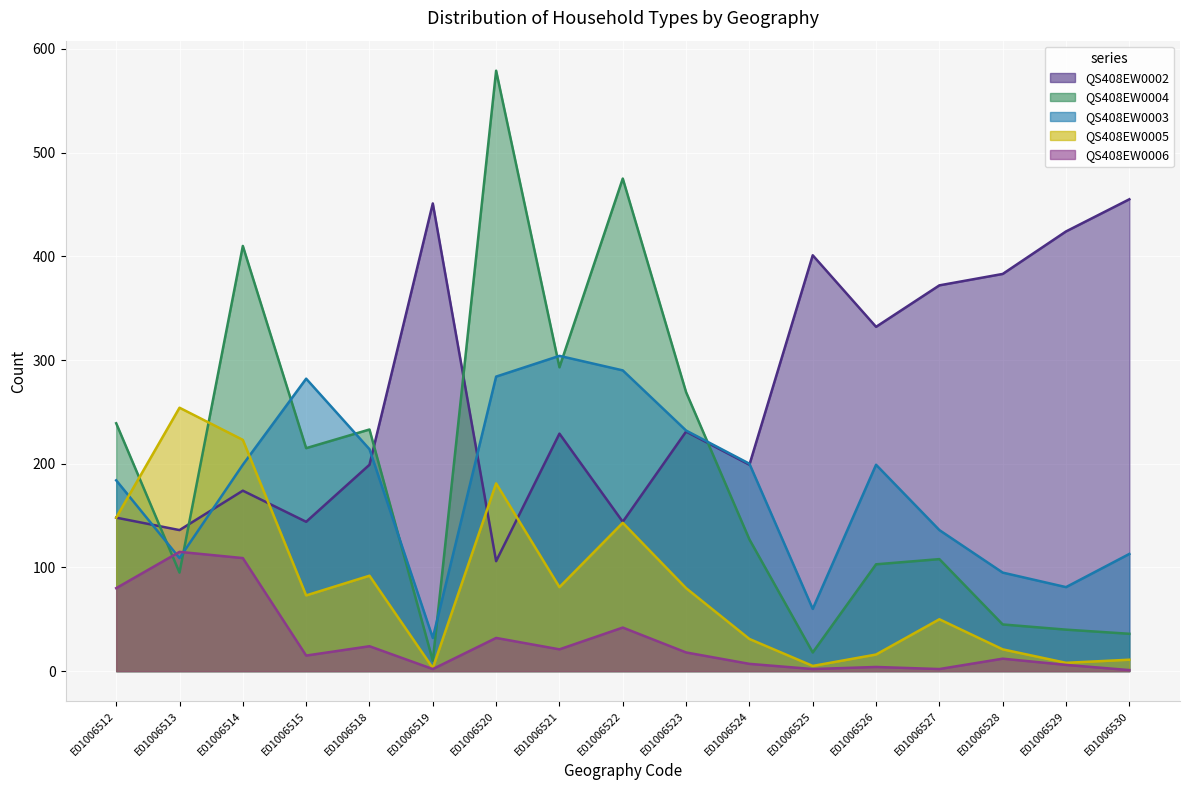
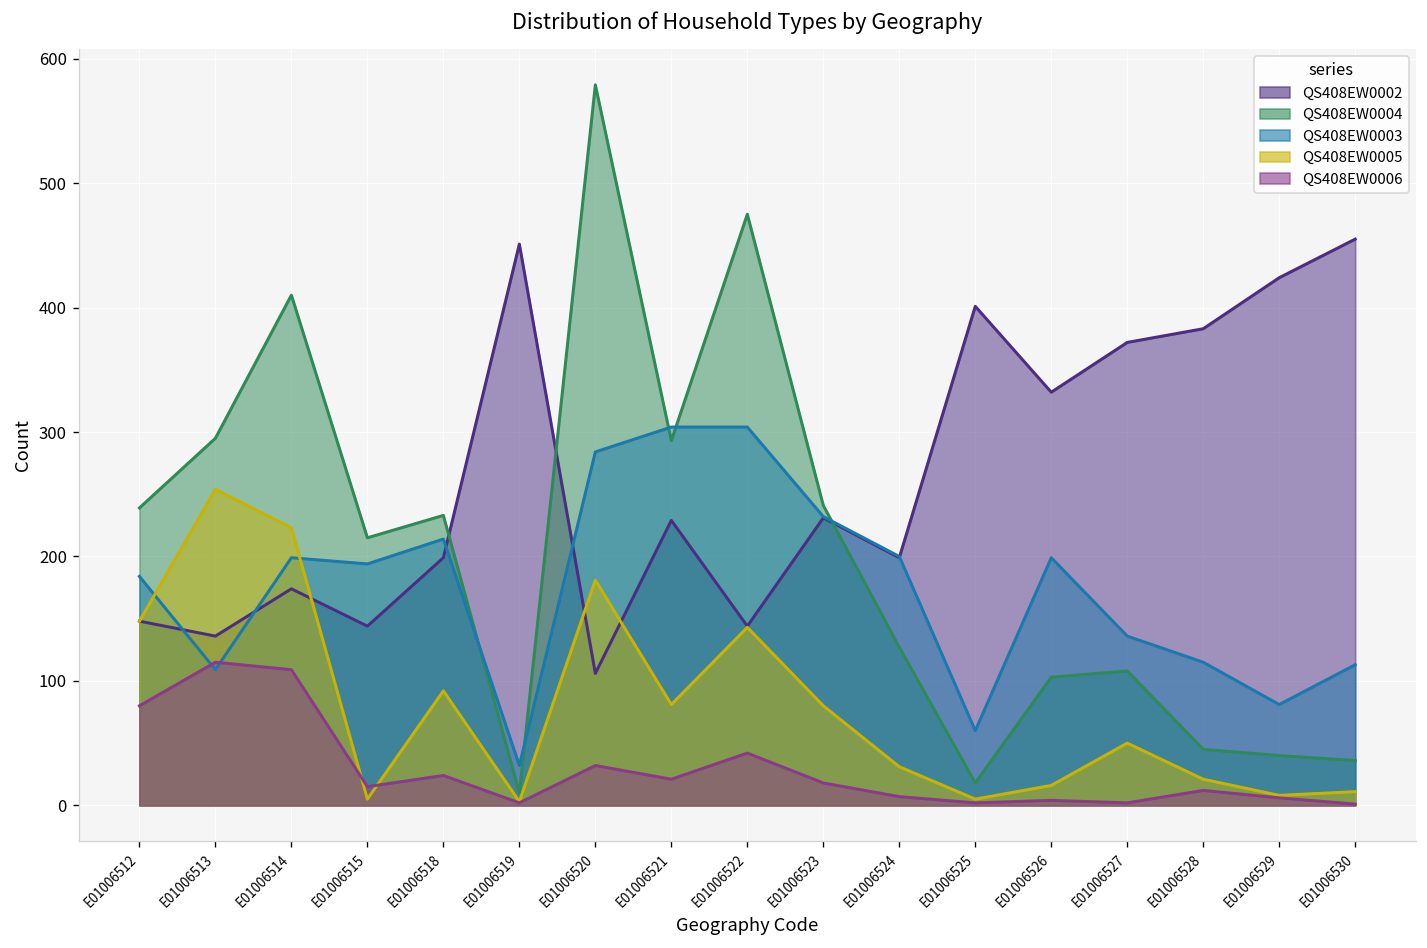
QS408EW0004, E01006513: 95 -> 295
QS408EW0003, E01006515: 282 -> 194
QS408EW0005, E01006515: 73 -> 5
QS408EW0003, E01006522: 290 -> 304
QS408EW0004, E01006523: 269 -> 241
QS408EW0003, E01006528: 95 -> 115
